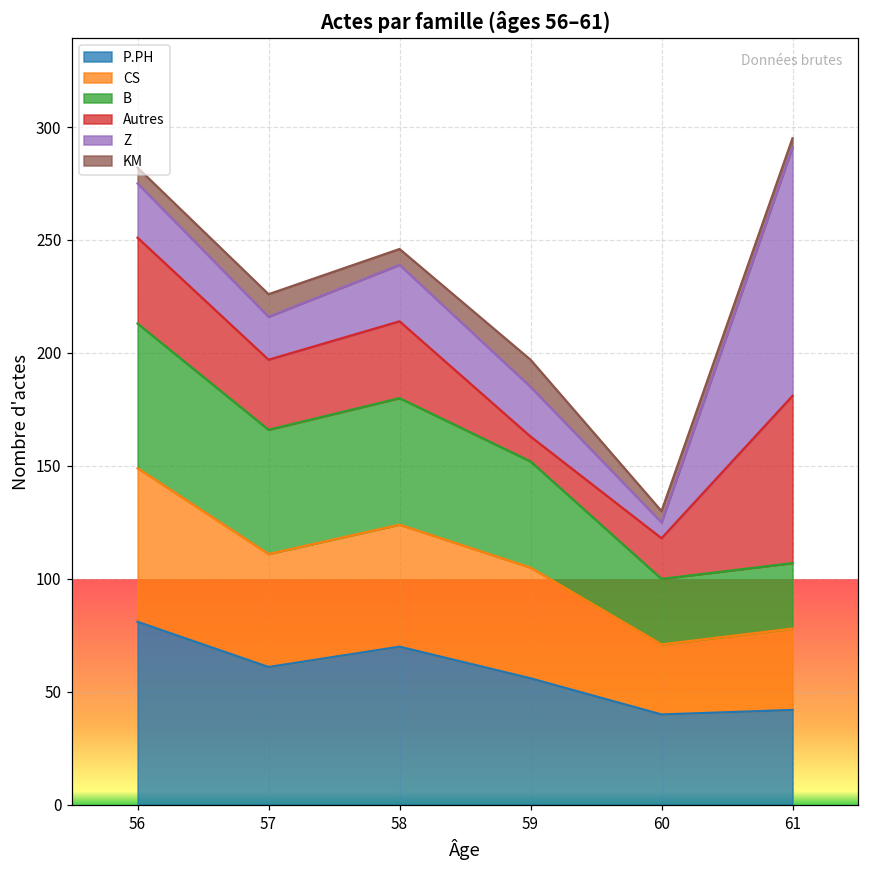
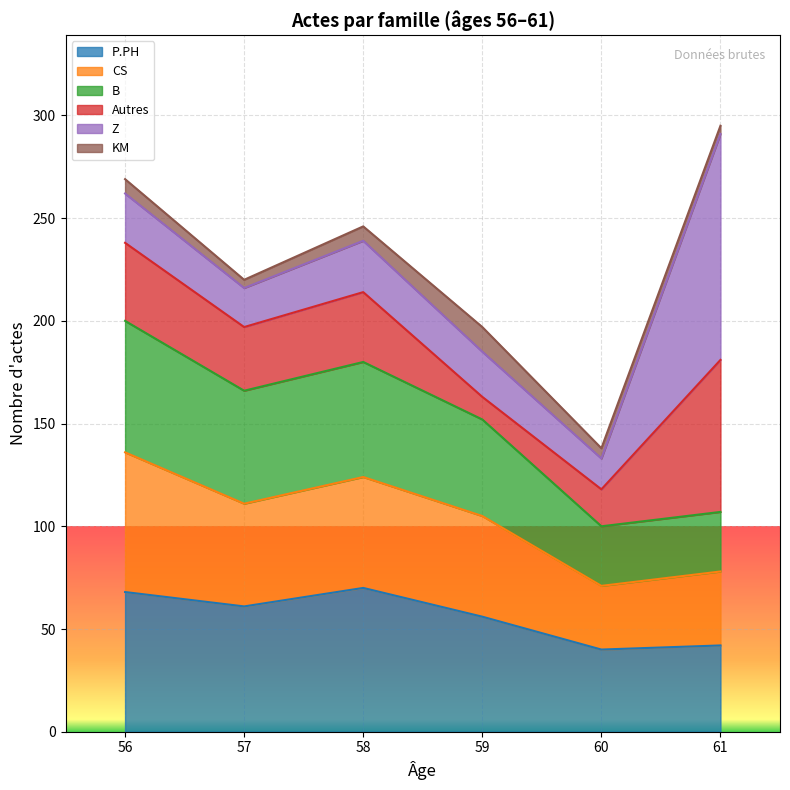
P.PH, 56: 81 -> 68
KM, 57: 10 -> 4
Z, 60: 7 -> 15
